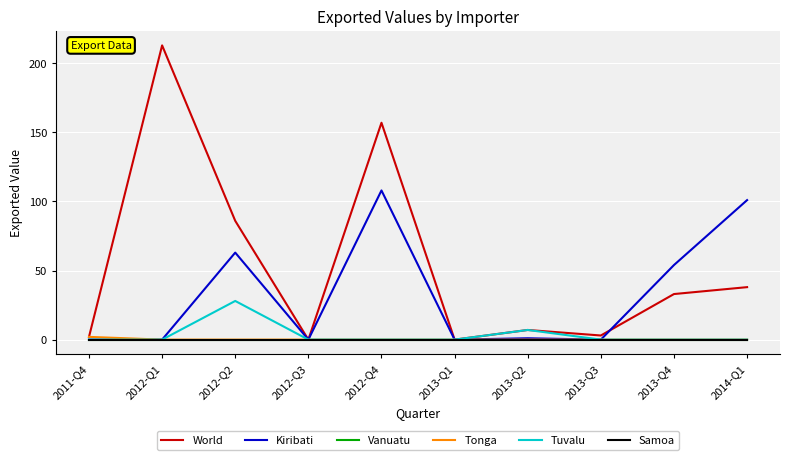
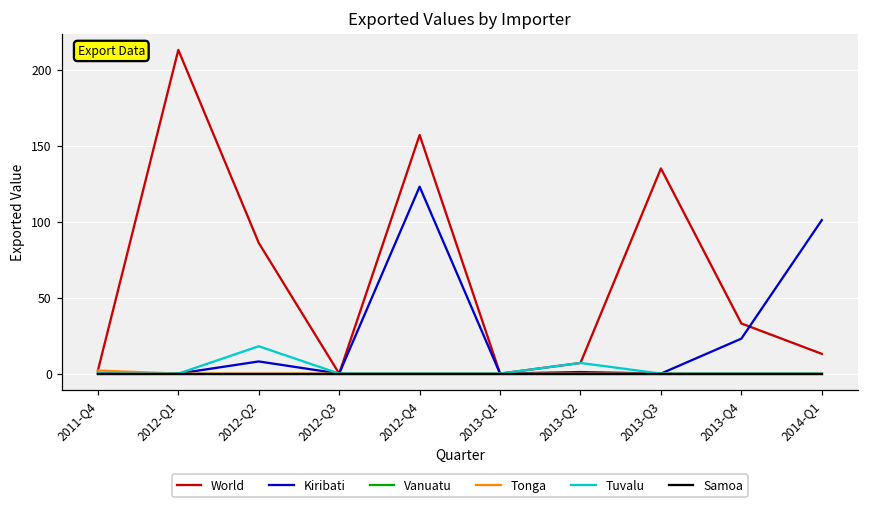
Kiribati, 2012-Q2: 63 -> 8
Tuvalu, 2012-Q2: 28 -> 18
Kiribati, 2012-Q4: 108 -> 123
World, 2013-Q3: 3 -> 135
Kiribati, 2013-Q4: 54 -> 23
World, 2014-Q1: 38 -> 13
